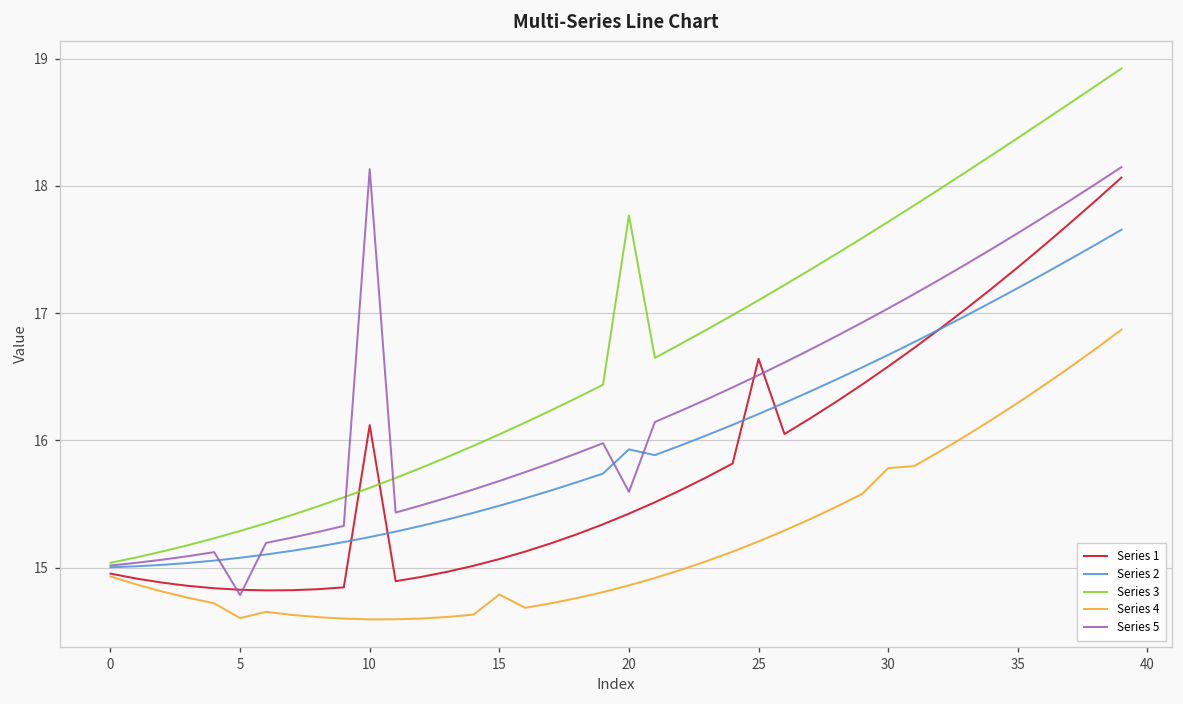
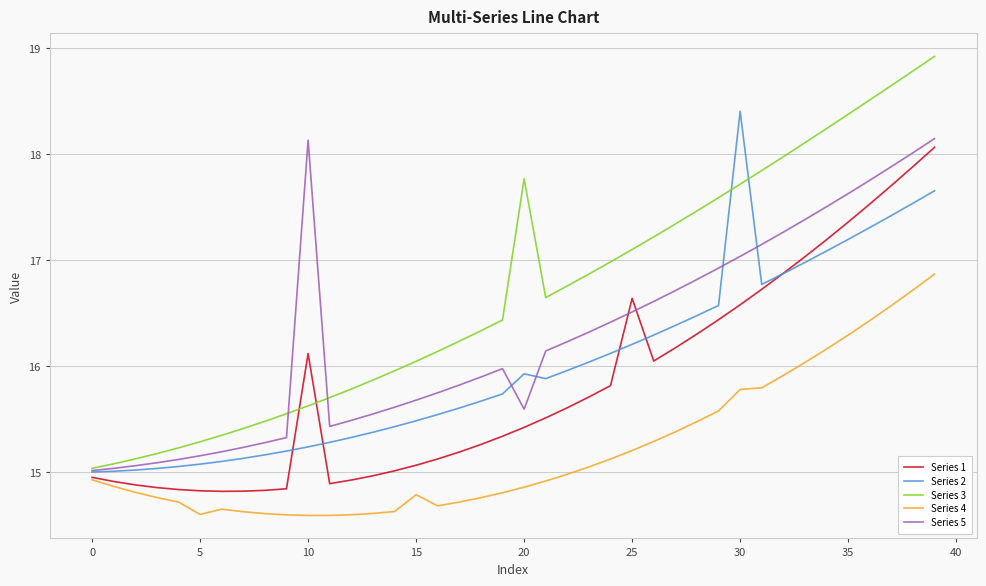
Series 5, 5: 14.79 -> 15.16
Series 2, 30: 16.67 -> 18.41
